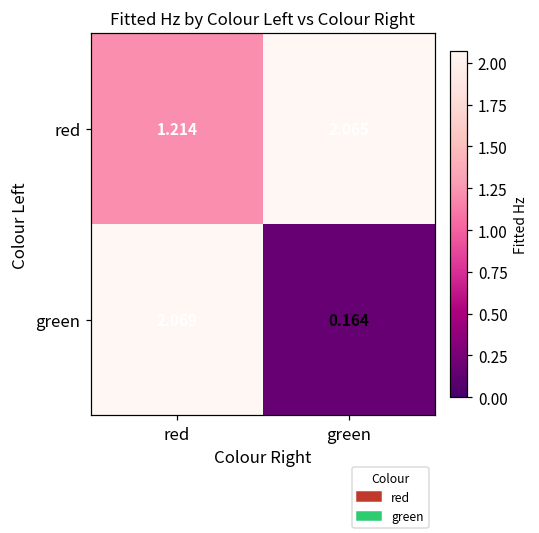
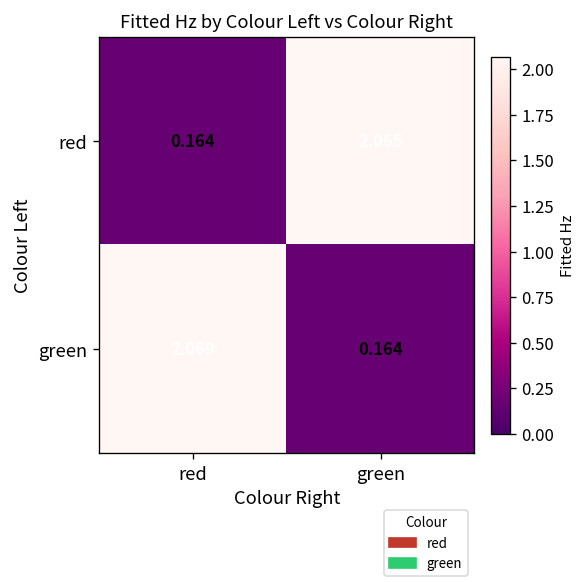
red, red: 1.214 -> 0.164
